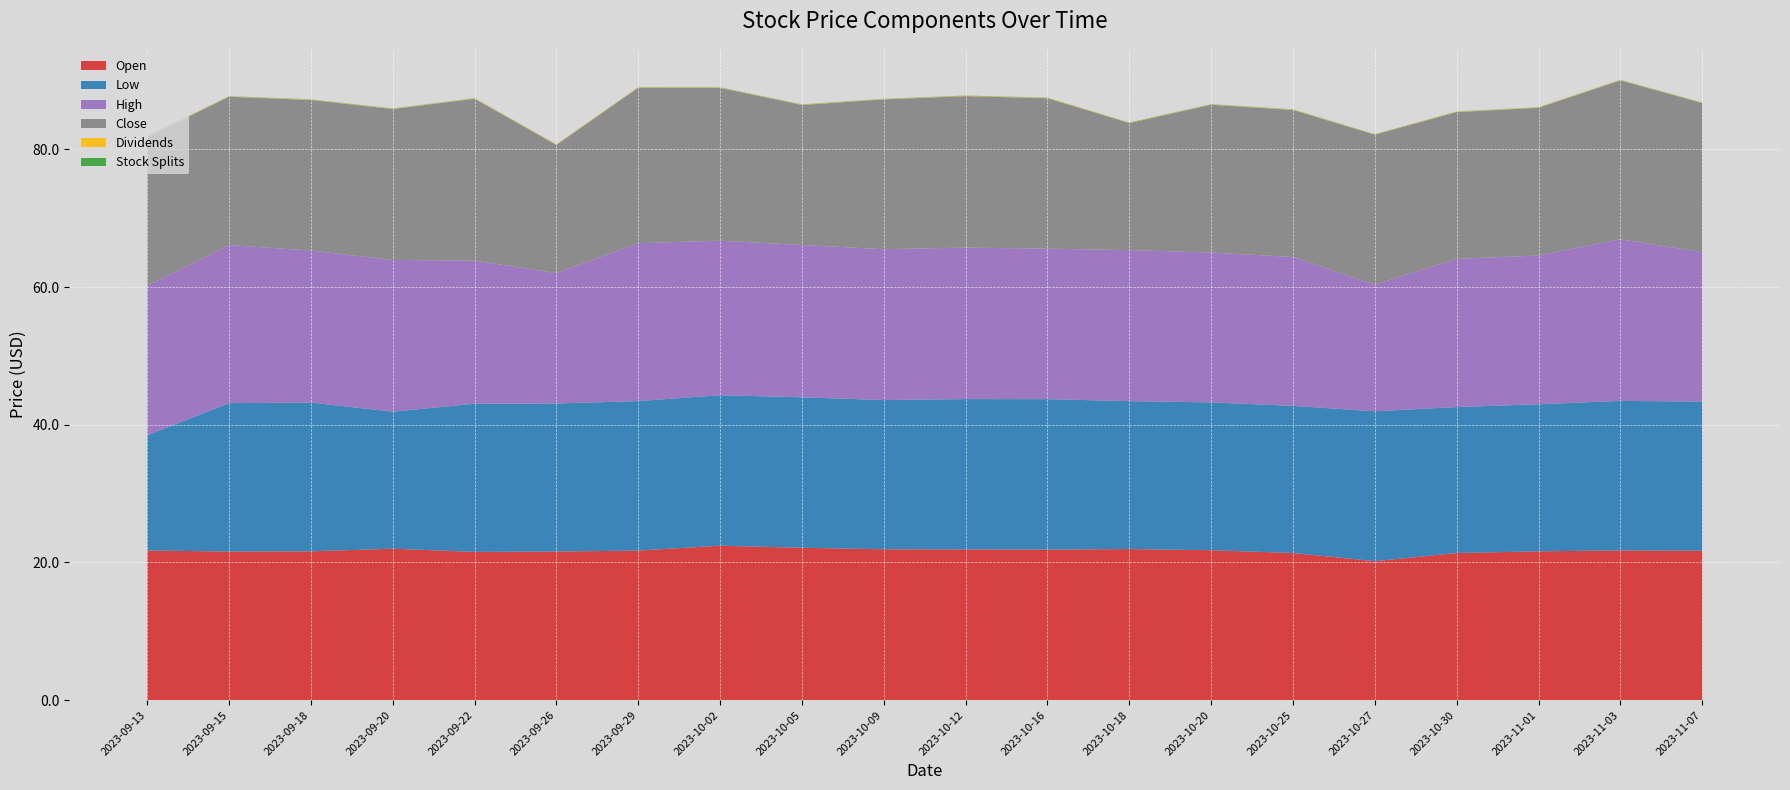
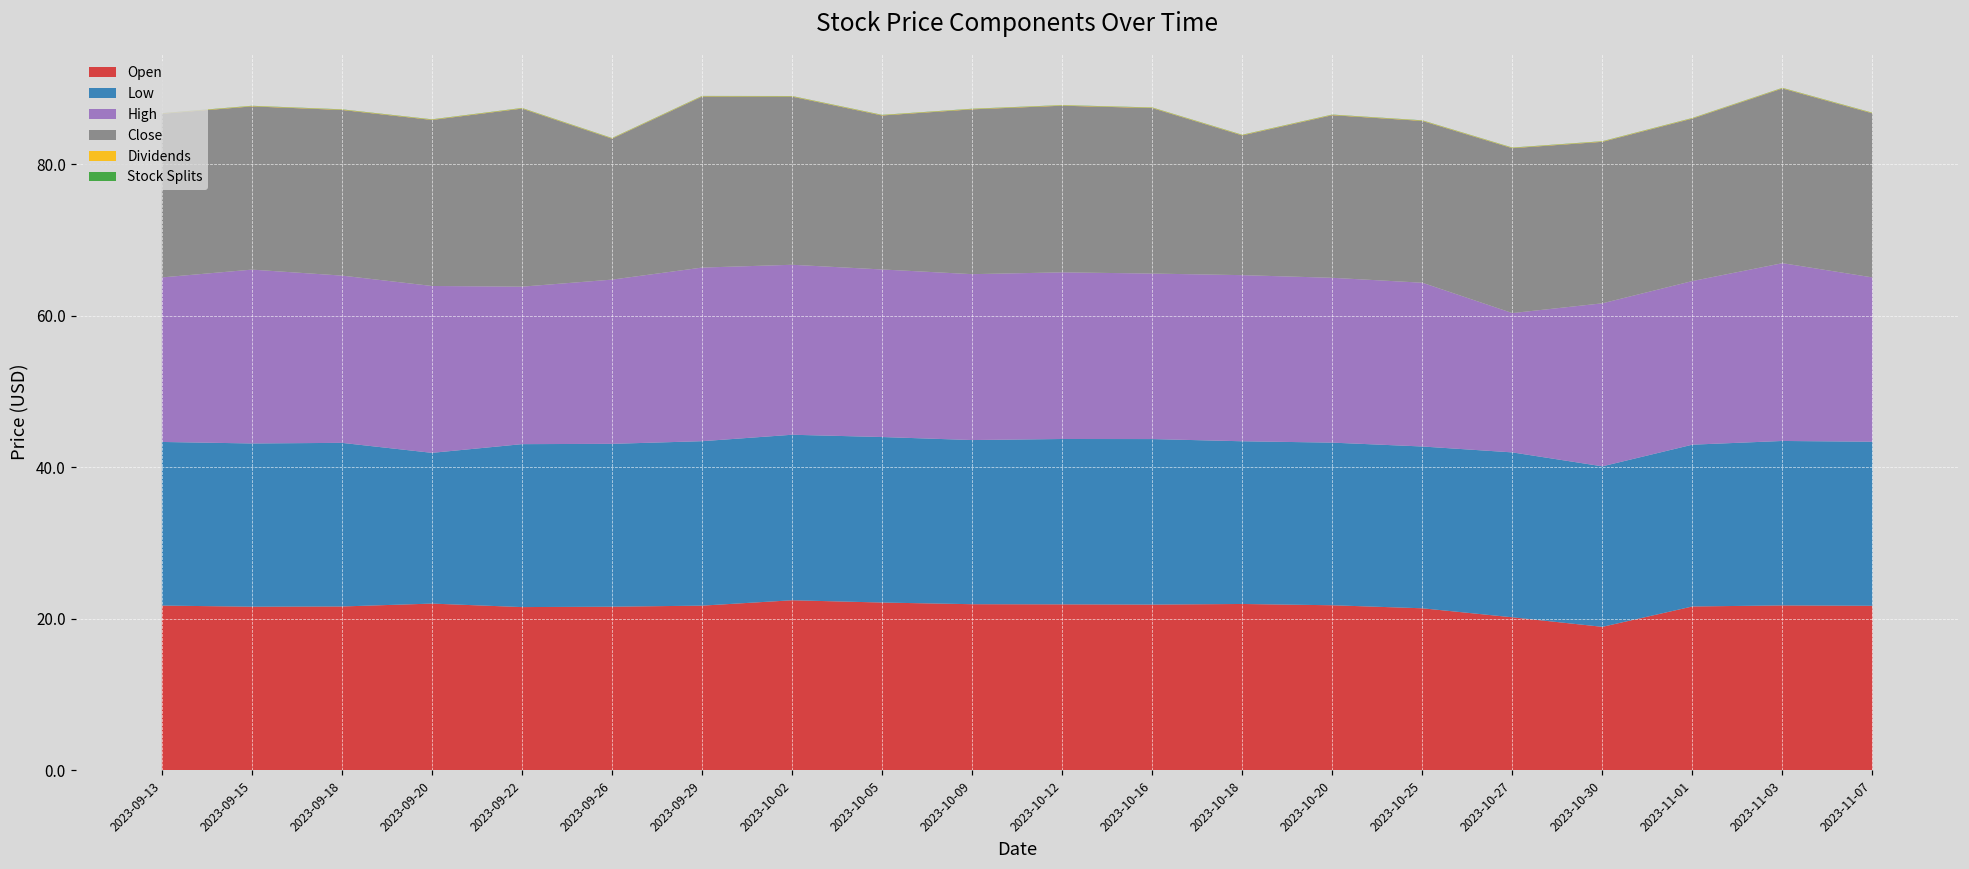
Low, 2023-09-13: 17 -> 22
High, 2023-09-26: 19 -> 22
Open, 2023-10-30: 21 -> 19
